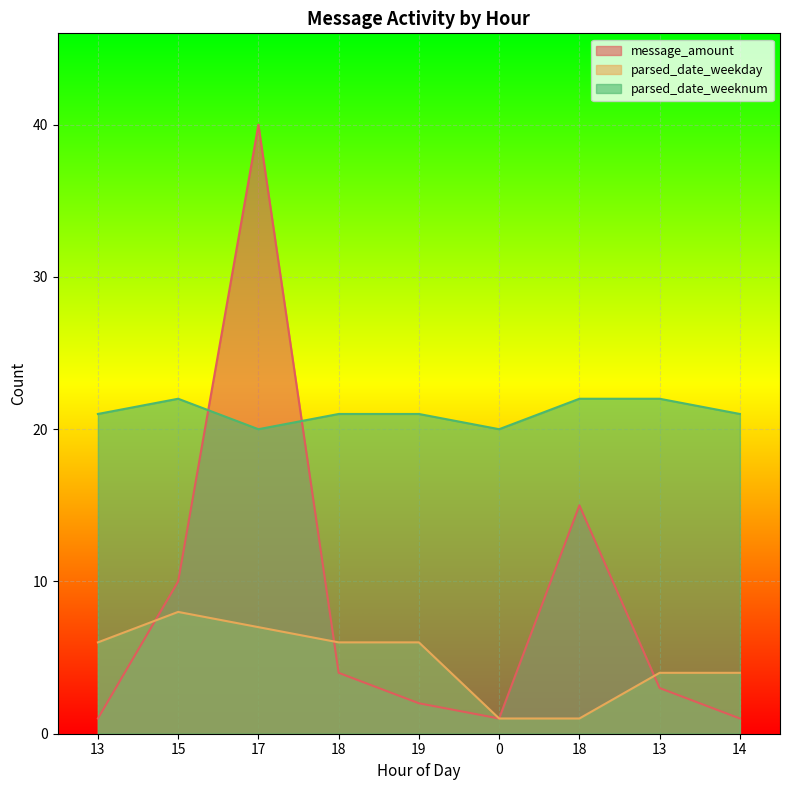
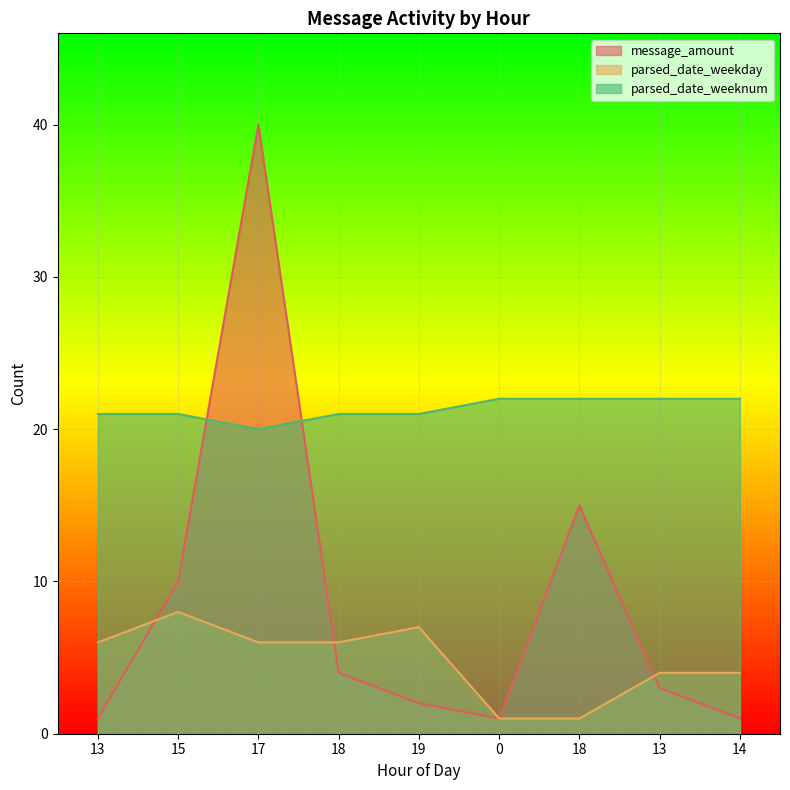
parsed_date_weeknum, 15: 22 -> 21
parsed_date_weekday, 17: 7 -> 6
parsed_date_weekday, 19: 6 -> 7
parsed_date_weeknum, 0: 20 -> 22
parsed_date_weeknum, 14: 21 -> 22
